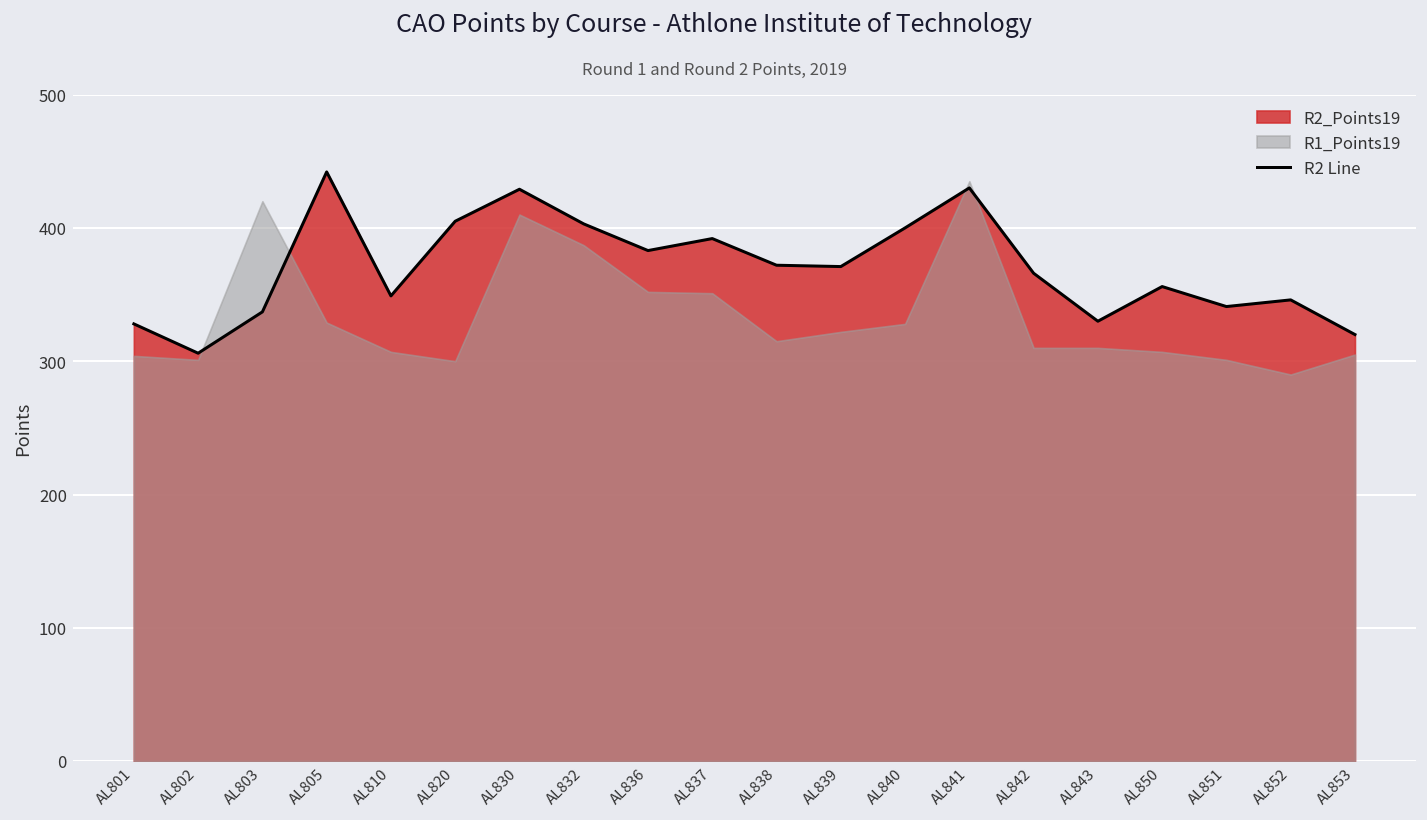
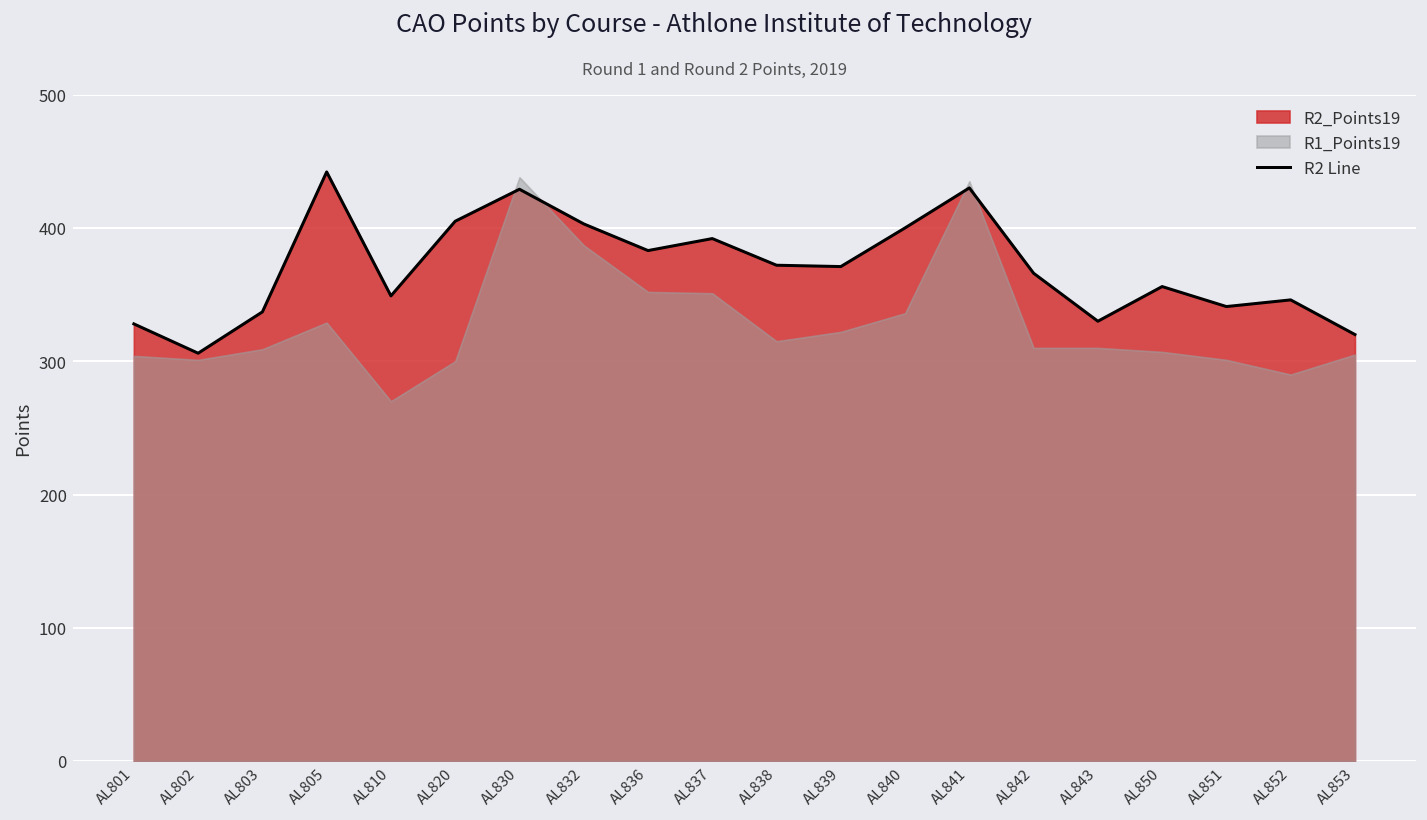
R1_Points19, AL803: 420 -> 309
R1_Points19, AL810: 307 -> 270
R1_Points19, AL830: 410 -> 438
R1_Points19, AL840: 328 -> 336
